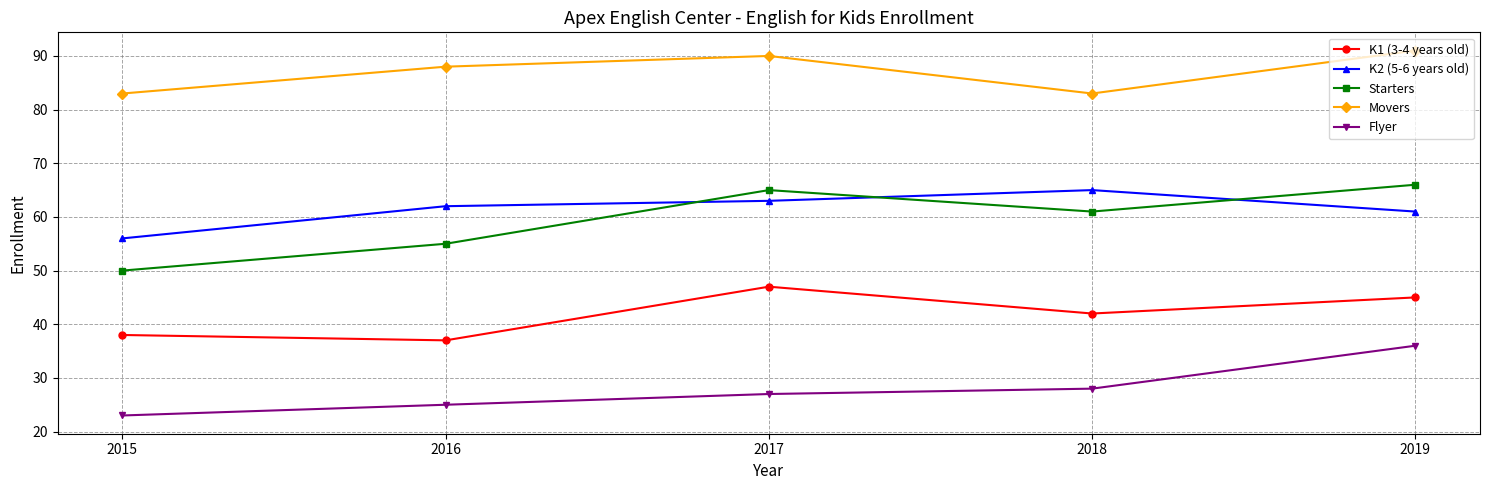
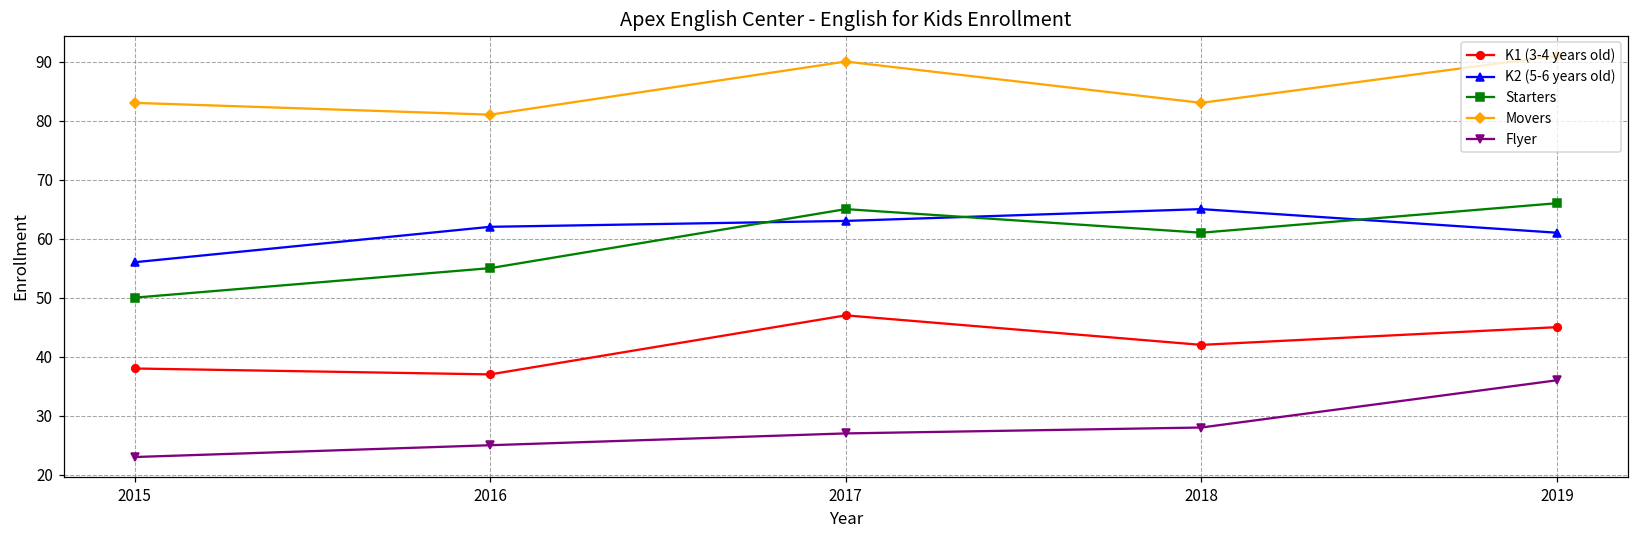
Movers, 2016: 88 -> 81
